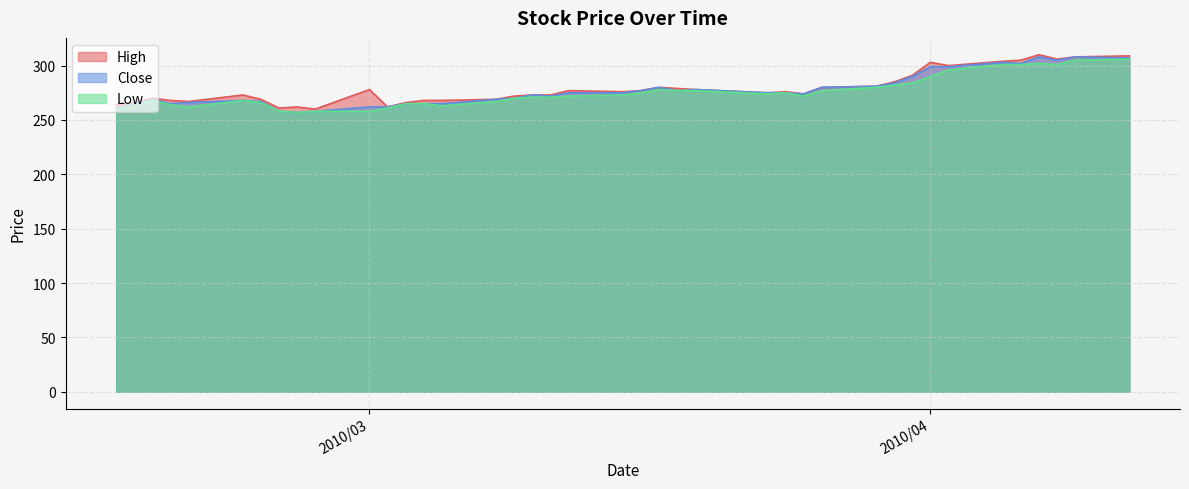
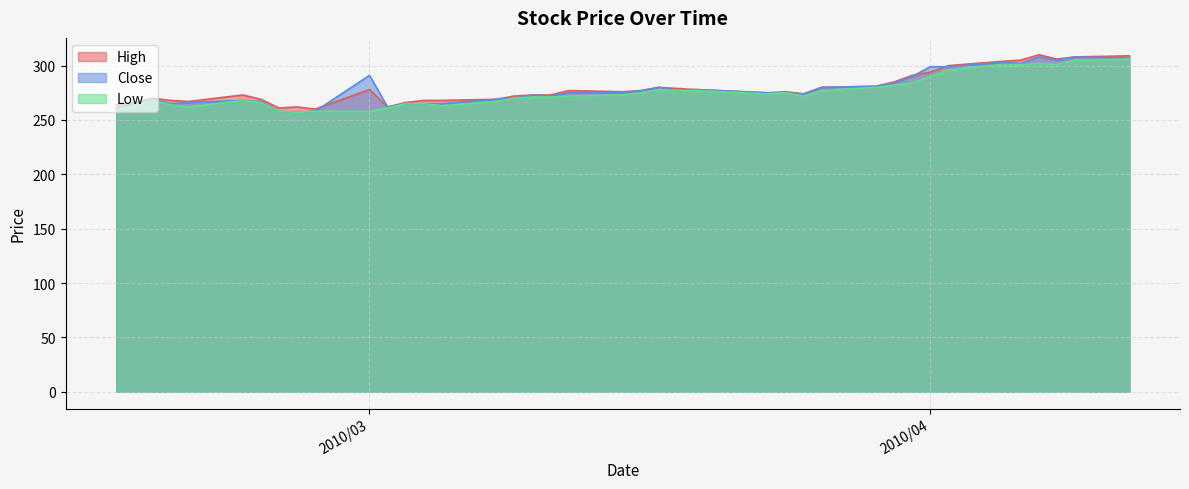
Close, 2010/03: 262 -> 291
High, 2010/04: 303 -> 294
